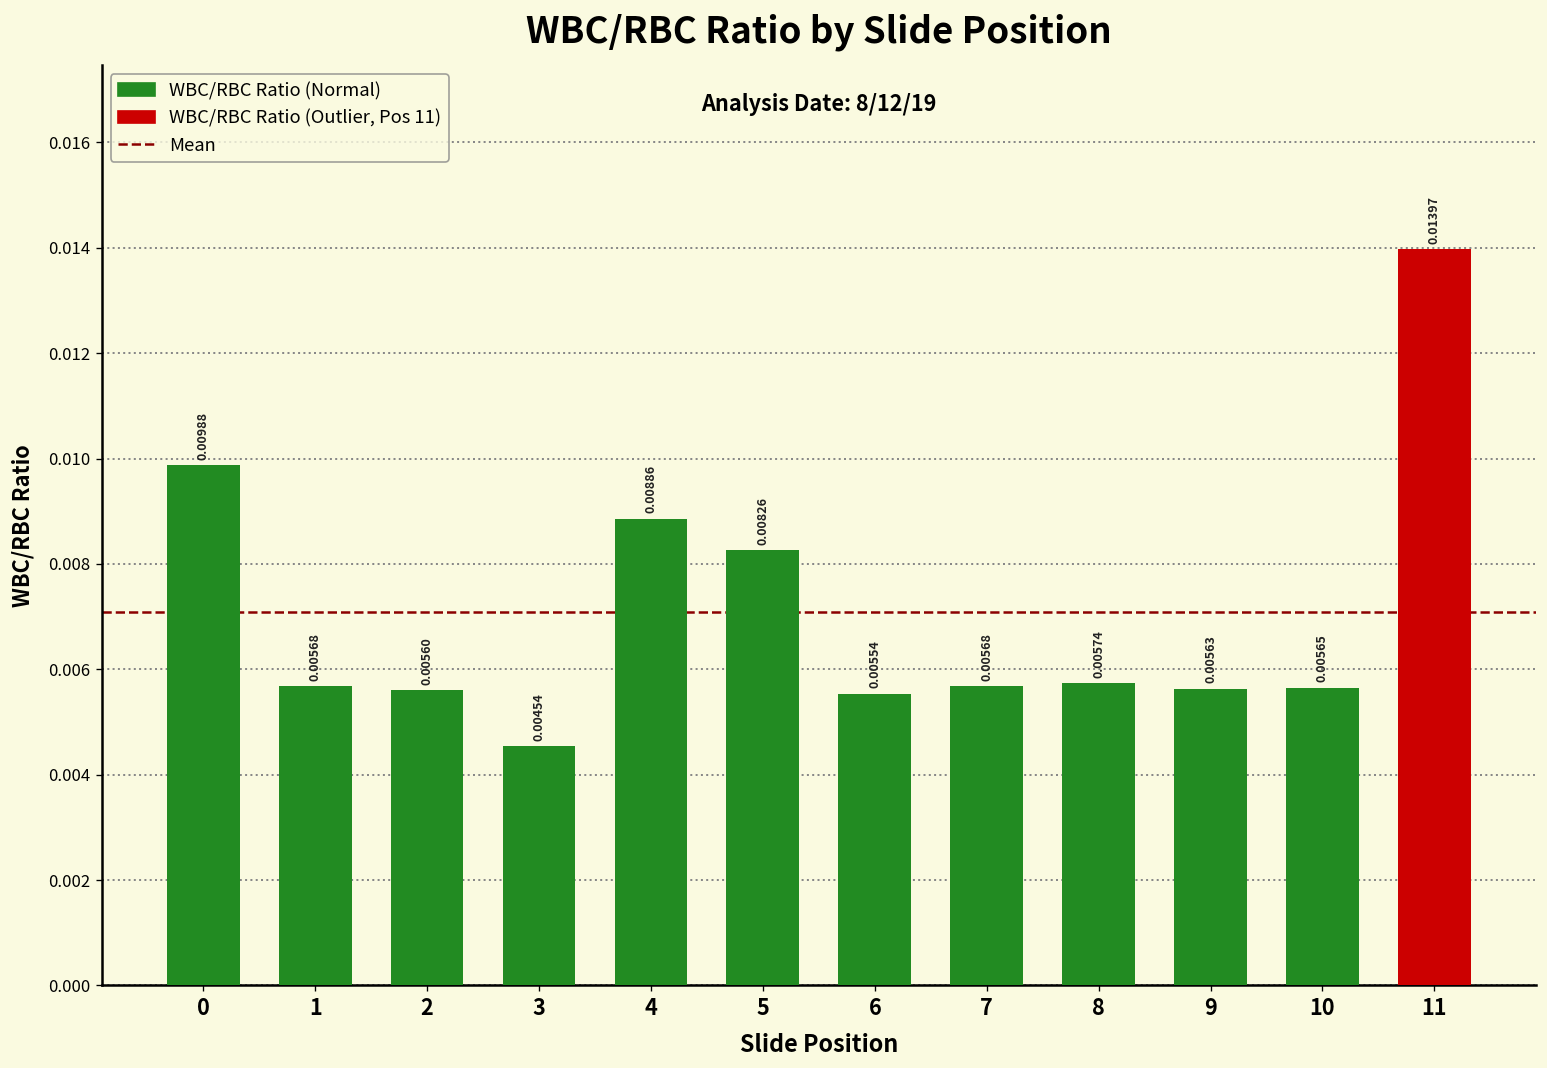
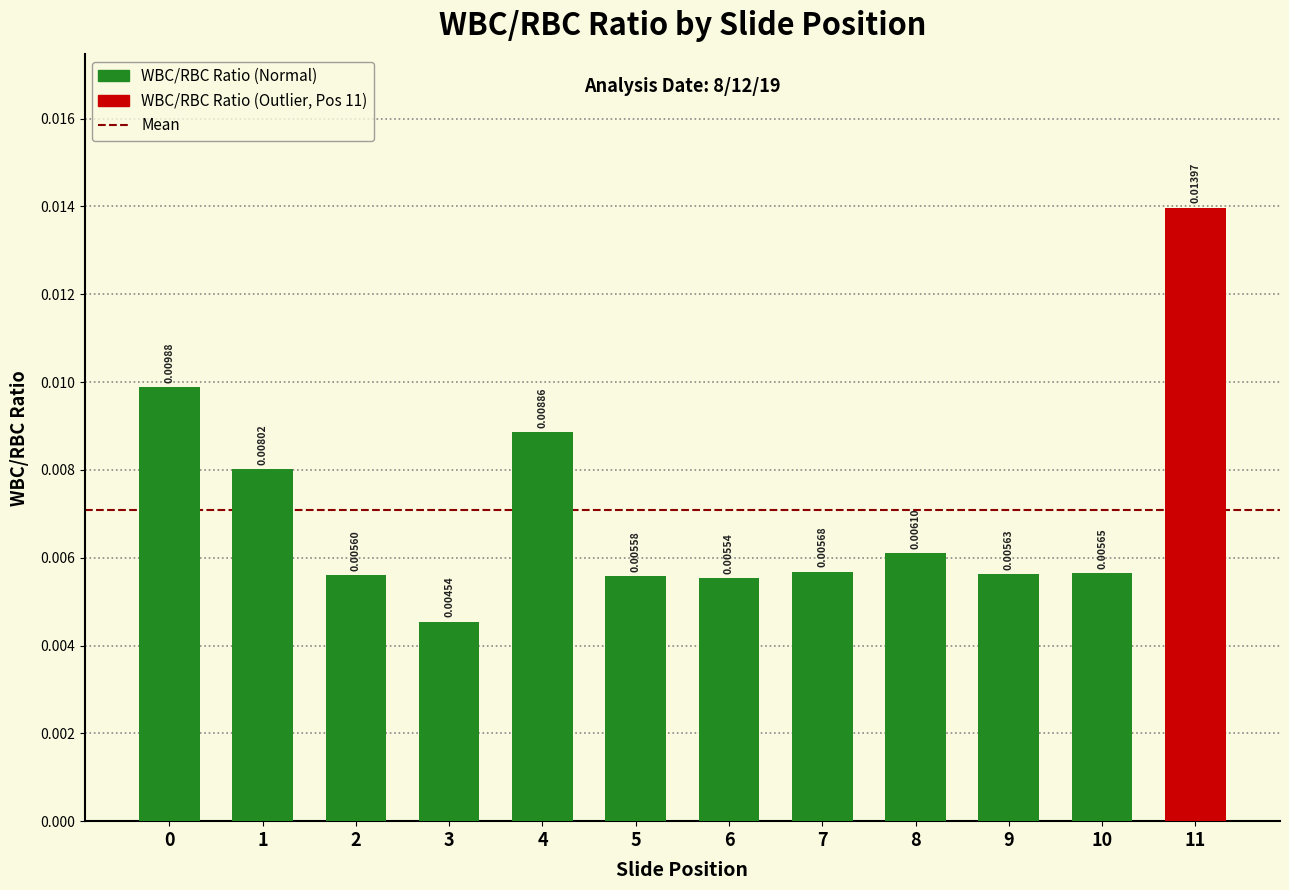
1: 0.00568 -> 0.00802
5: 0.00826 -> 0.00558
8: 0.00574 -> 0.00610
